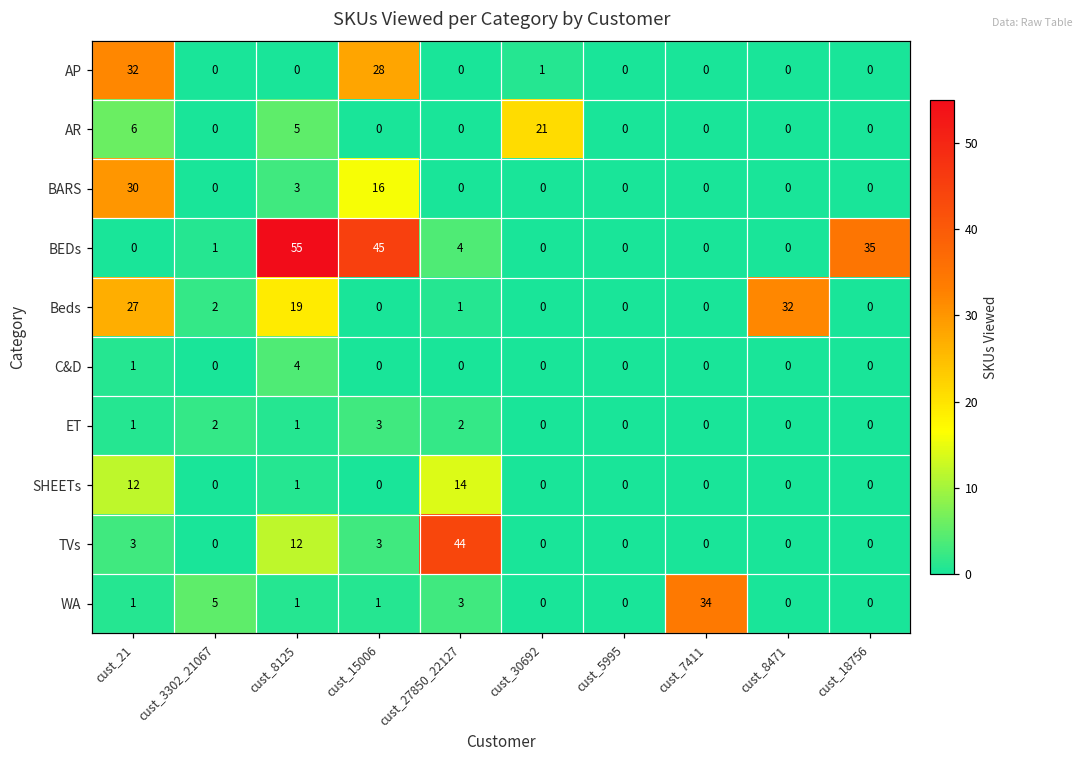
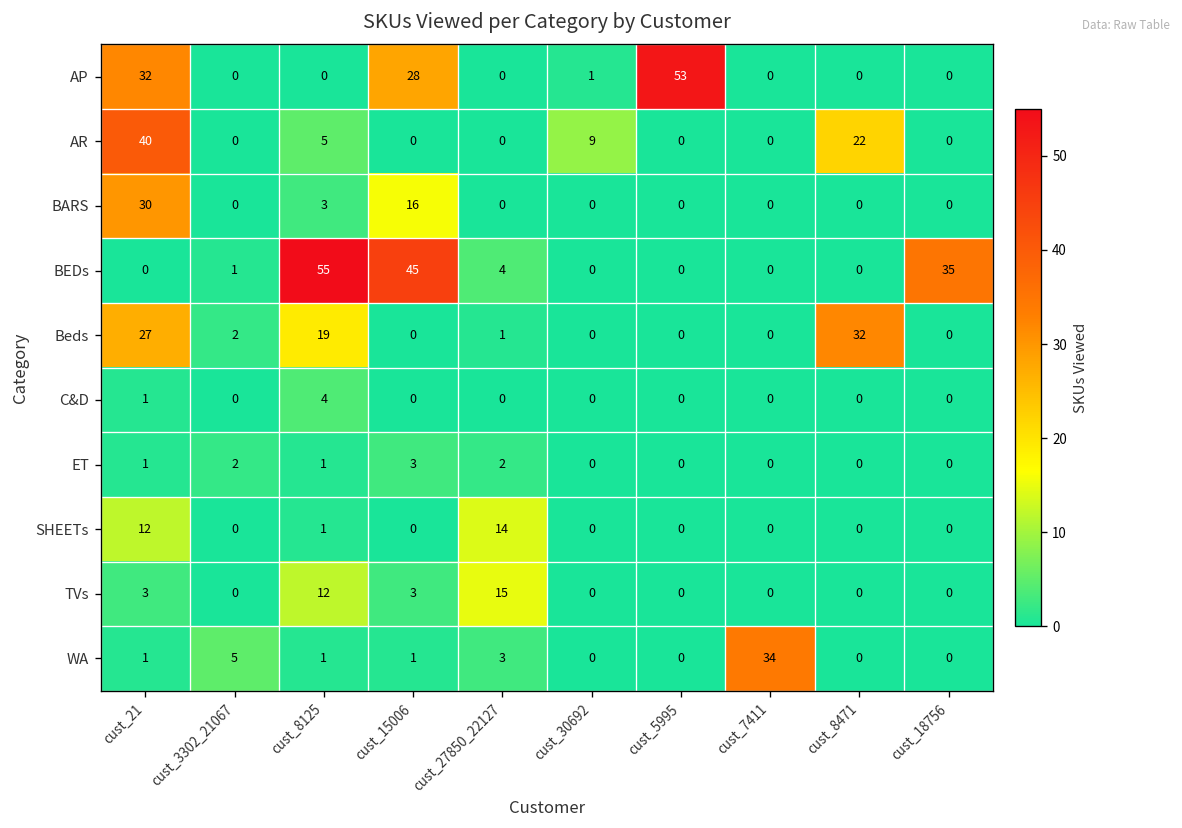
AP, cust_5995: 0 -> 53
AR, cust_21: 6 -> 40
AR, cust_30692: 21 -> 9
AR, cust_8471: 0 -> 22
TVs, cust_27850_22127: 44 -> 15
